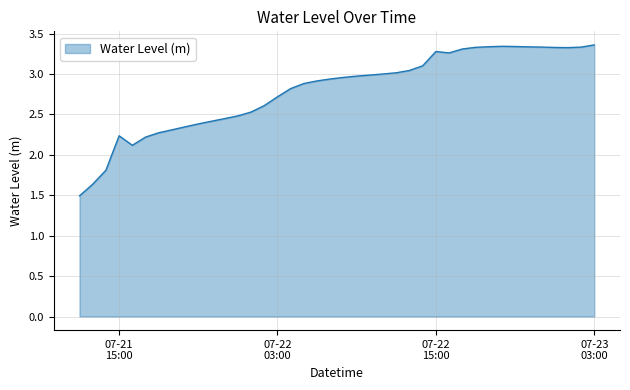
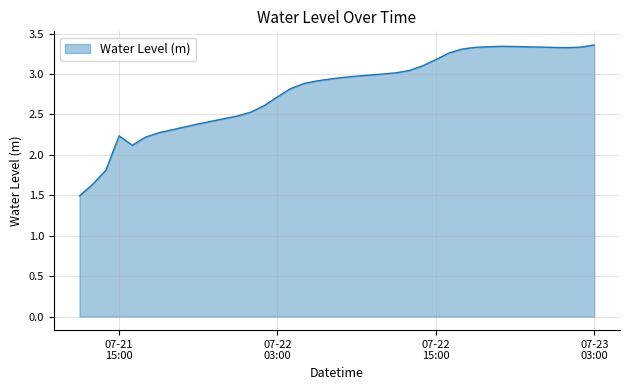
07-22 15:00: 3.3 -> 3.2
